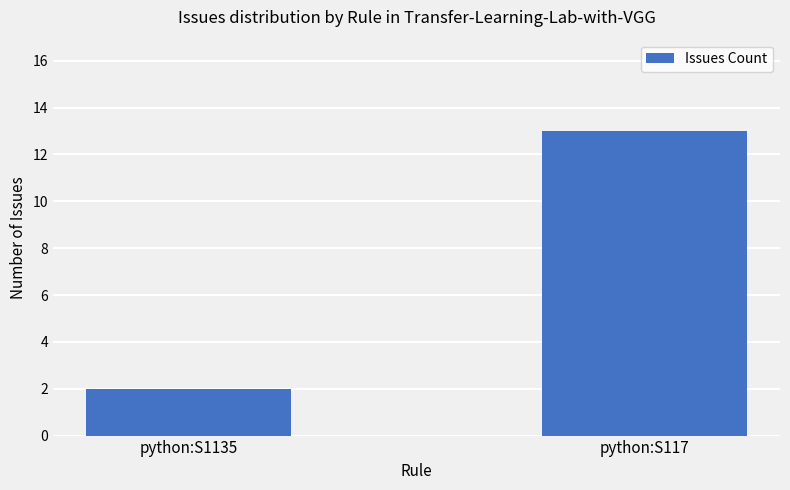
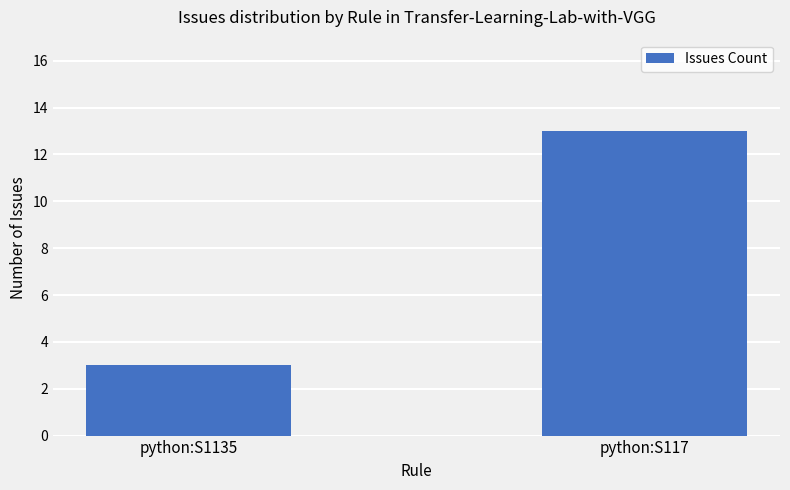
python:S1135: 2 -> 3
